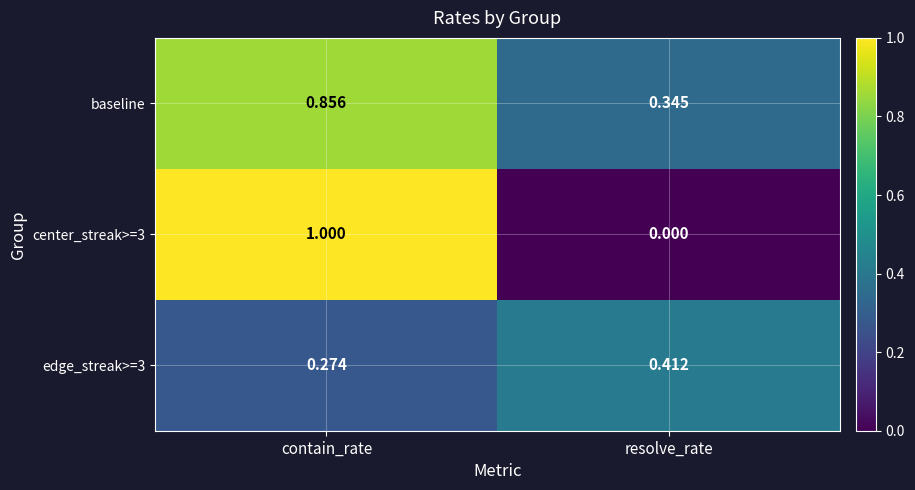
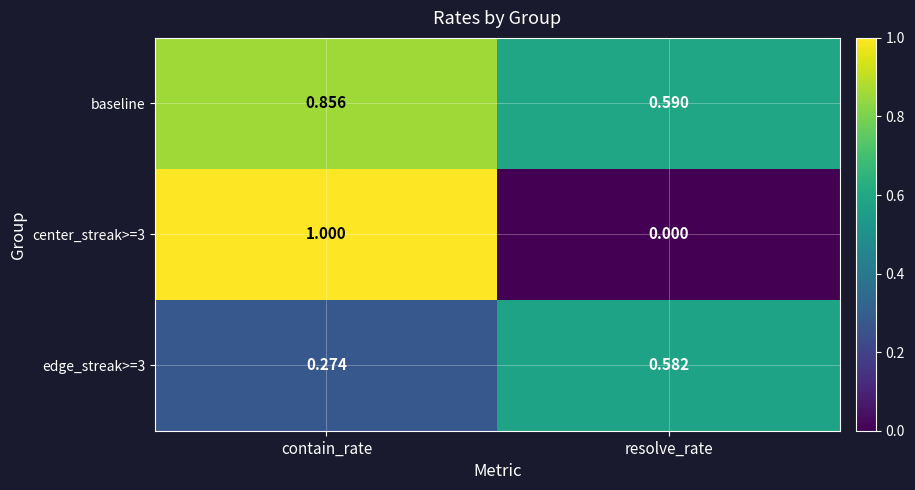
baseline, resolve_rate: 0.345 -> 0.590
edge_streak>=3, resolve_rate: 0.412 -> 0.582
